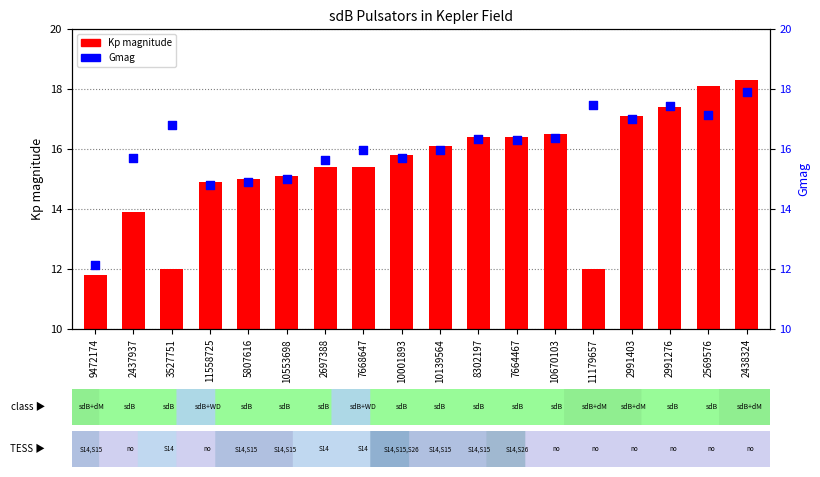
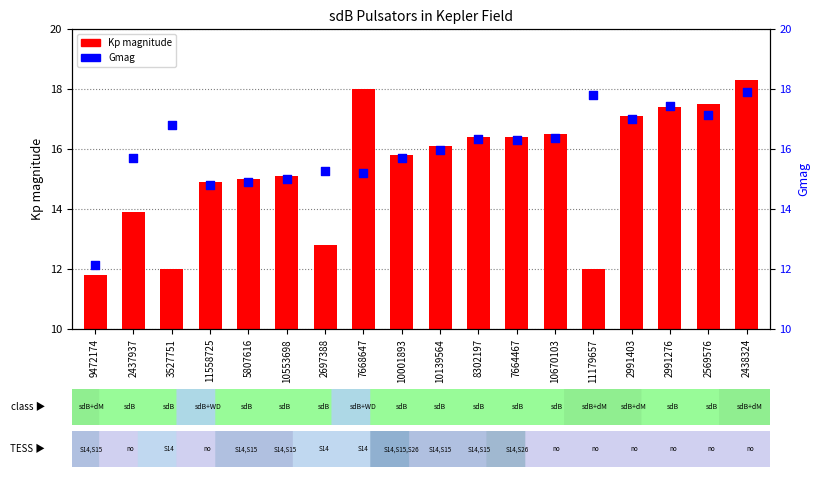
Kp magnitude, 2697388: 15.4 -> 12.8
Kp magnitude, 7668647: 15.4 -> 18.0
Kp magnitude, 2569576: 18.1 -> 17.5
Gmag, 2697388: 15.6 -> 15.3
Gmag, 7668647: 16.0 -> 15.2
Gmag, 11179657: 17.5 -> 17.8
